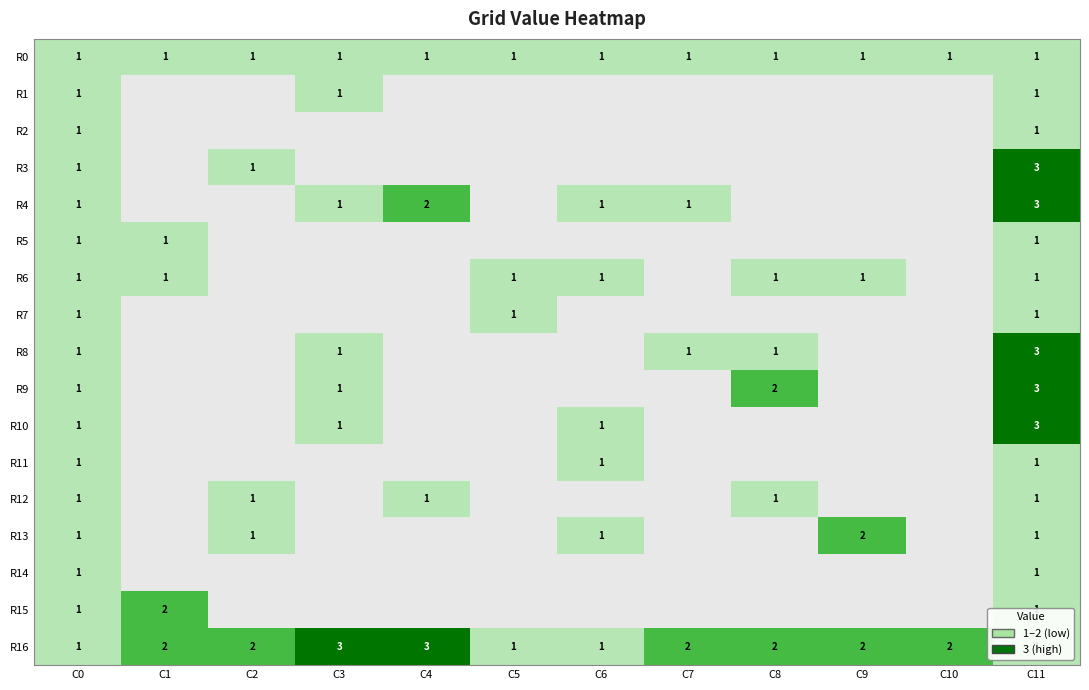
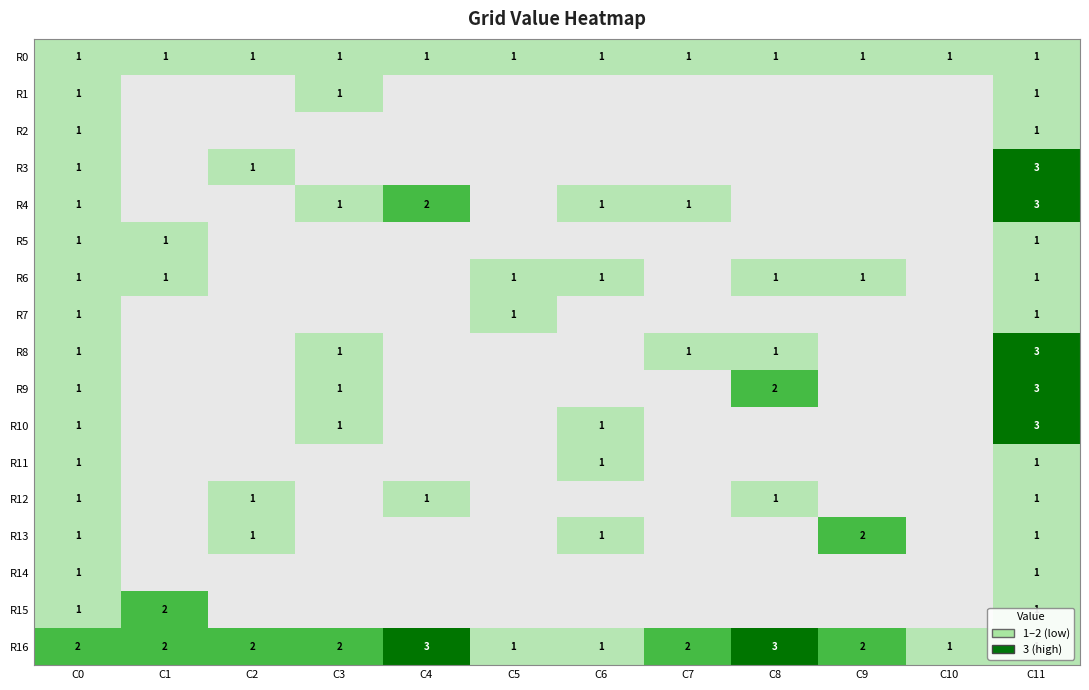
R16, C0: 1 -> 2
R16, C3: 3 -> 2
R16, C8: 2 -> 3
R16, C10: 2 -> 1
